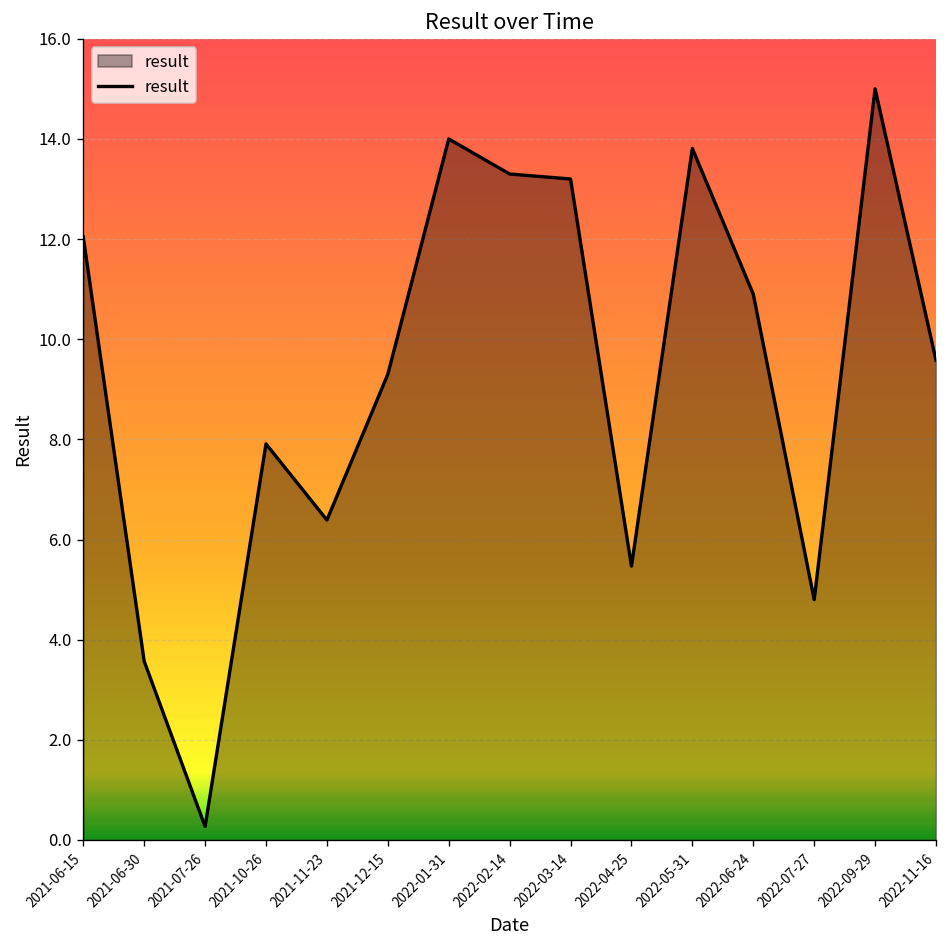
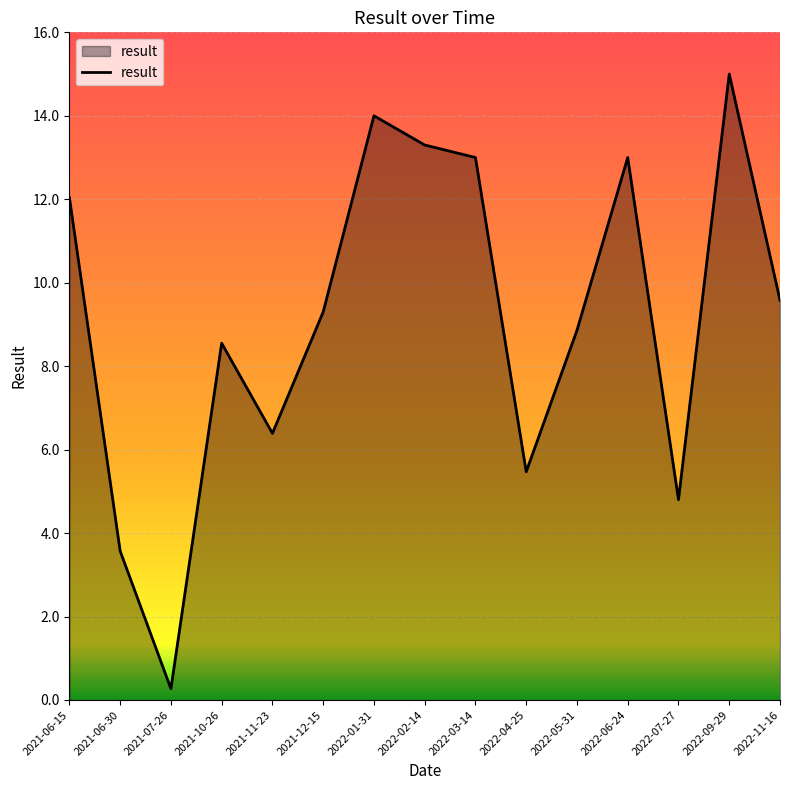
2021-10-26: 7.9 -> 8.6
2022-03-14: 13.2 -> 13.0
2022-05-31: 13.8 -> 8.9
2022-06-24: 10.9 -> 13.0
